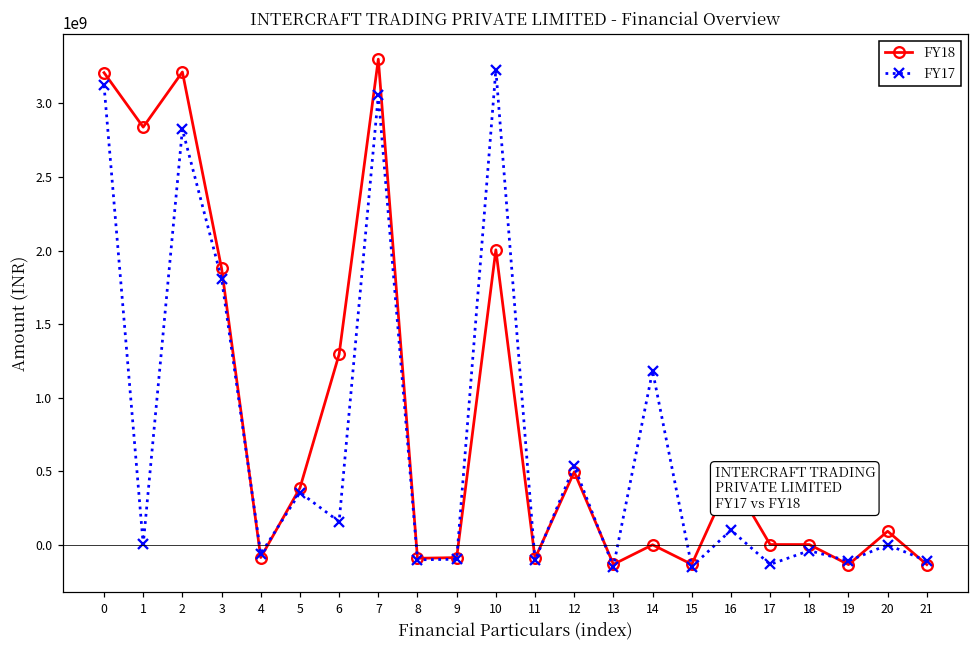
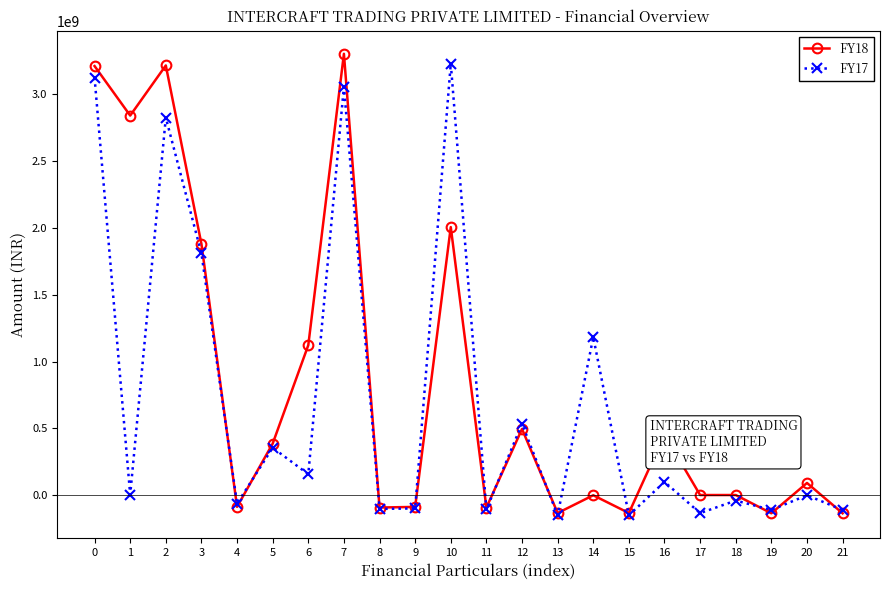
FY18, 6: 1290000000 -> 1120000000
